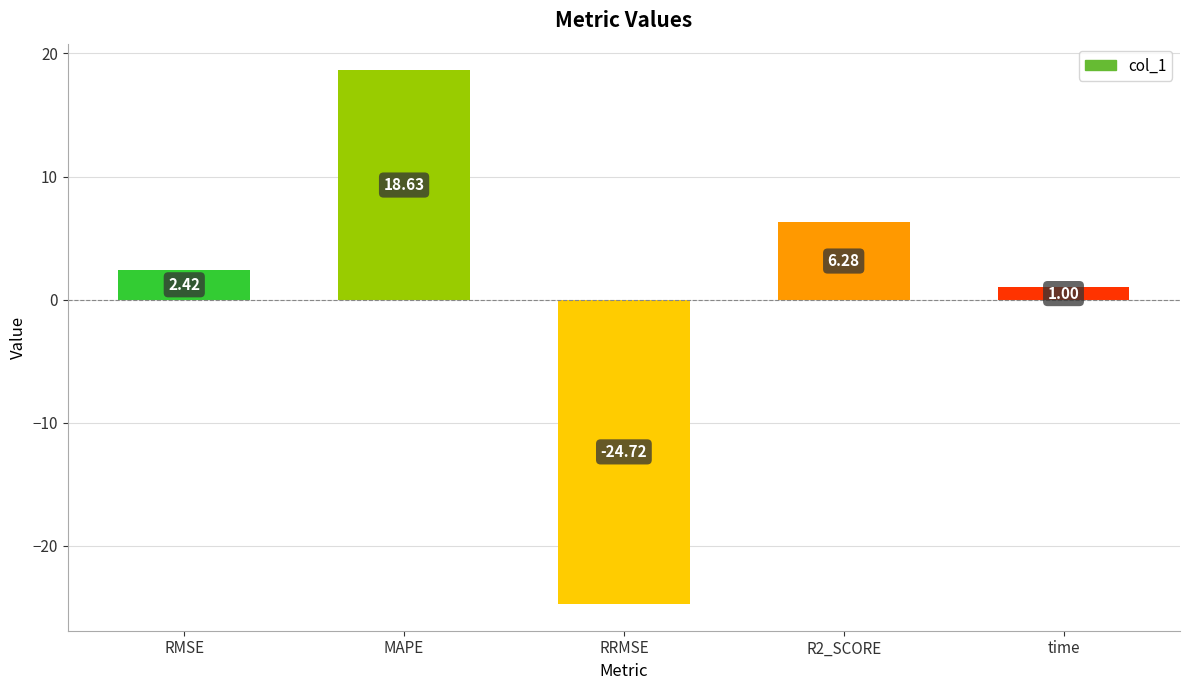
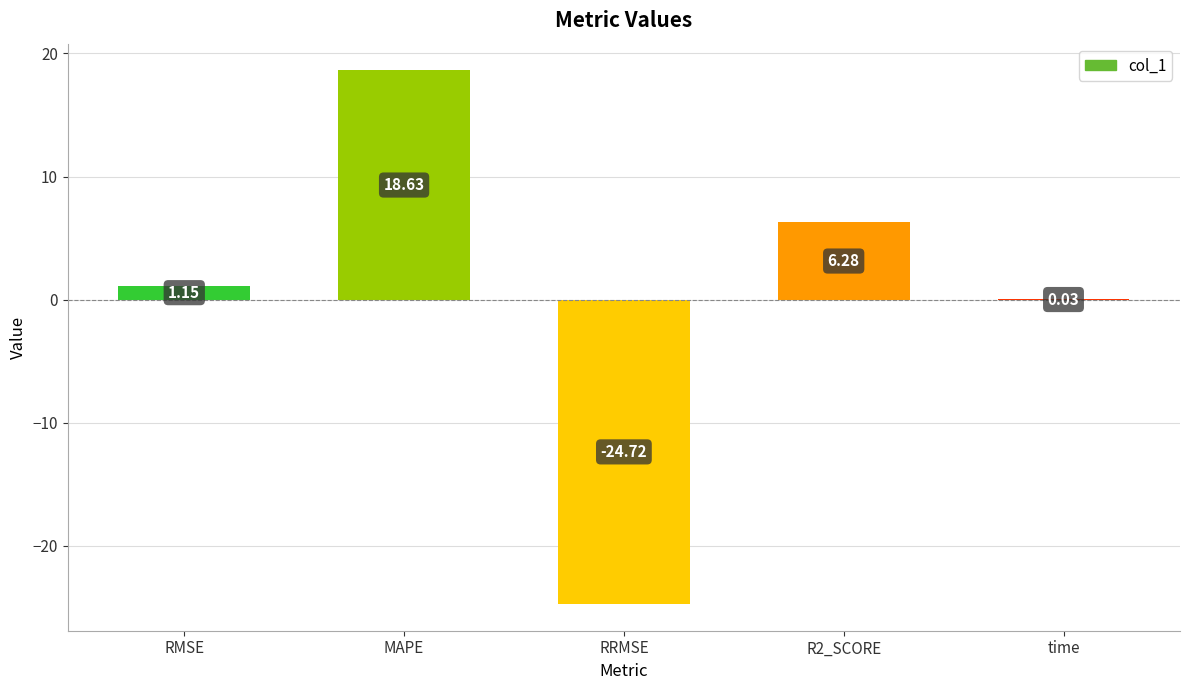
RMSE: 2.42 -> 1.15
time: 1.00 -> 0.03
